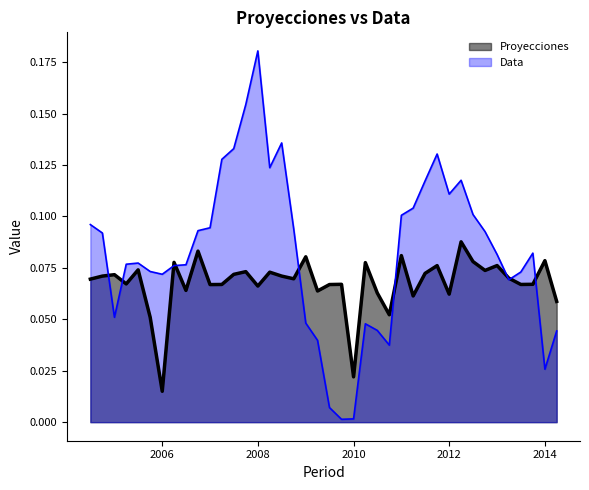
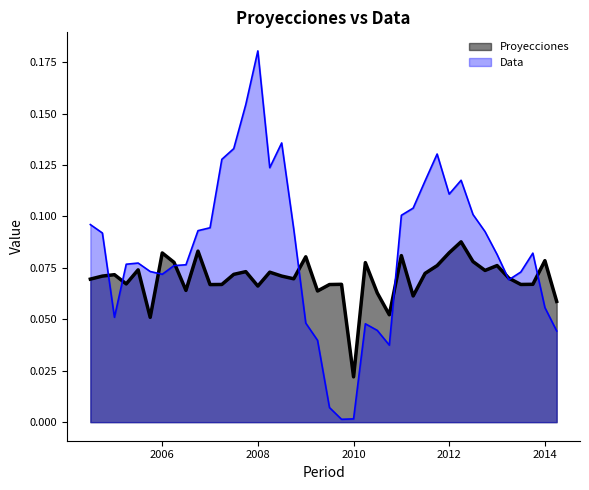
Proyecciones, 2006: 0.015 -> 0.082
Proyecciones, 2012: 0.062 -> 0.082
Data, 2014: 0.026 -> 0.056
